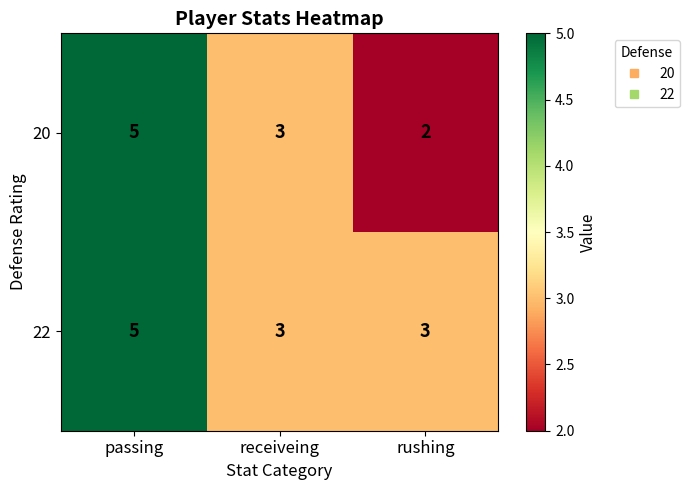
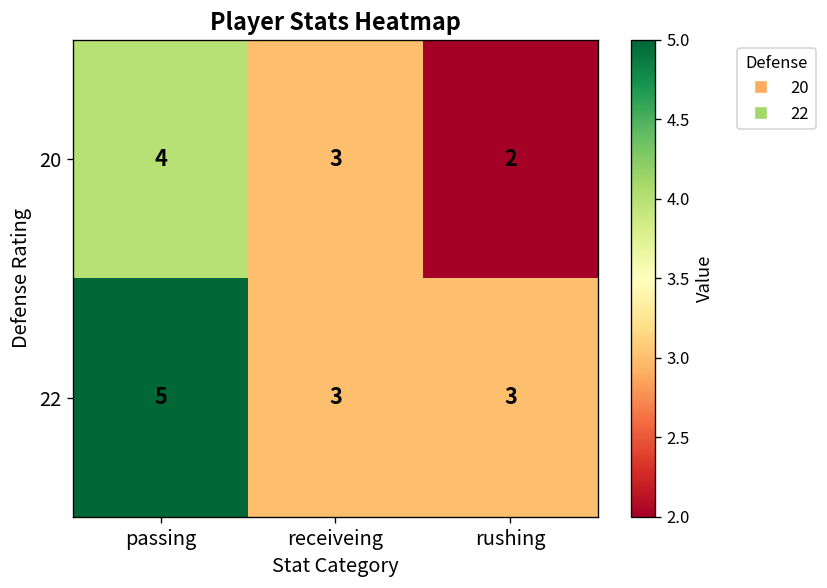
20, passing: 5 -> 4
